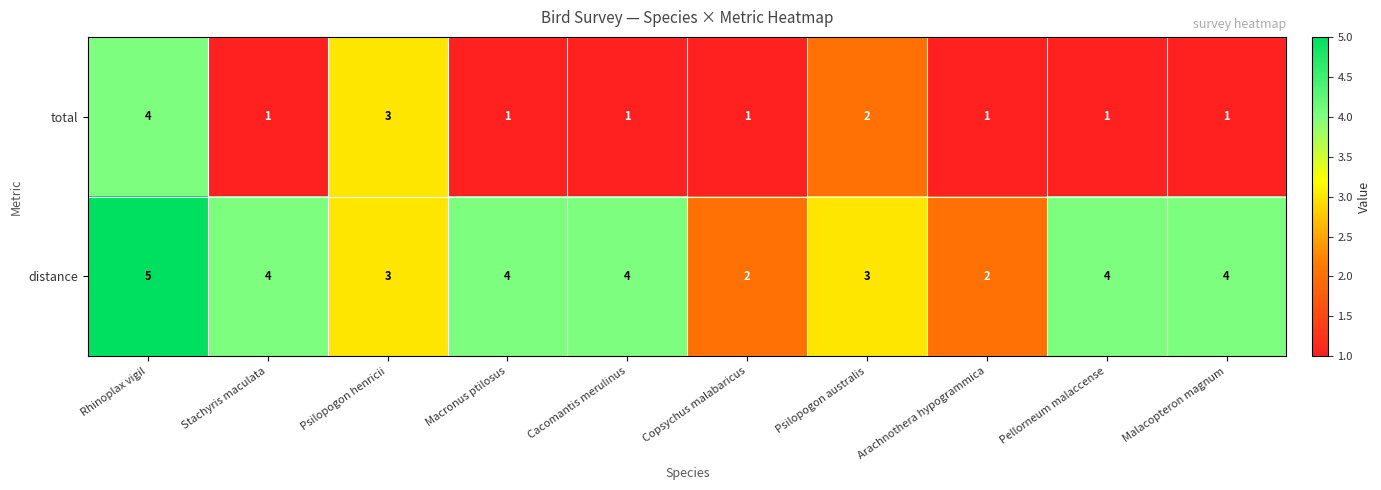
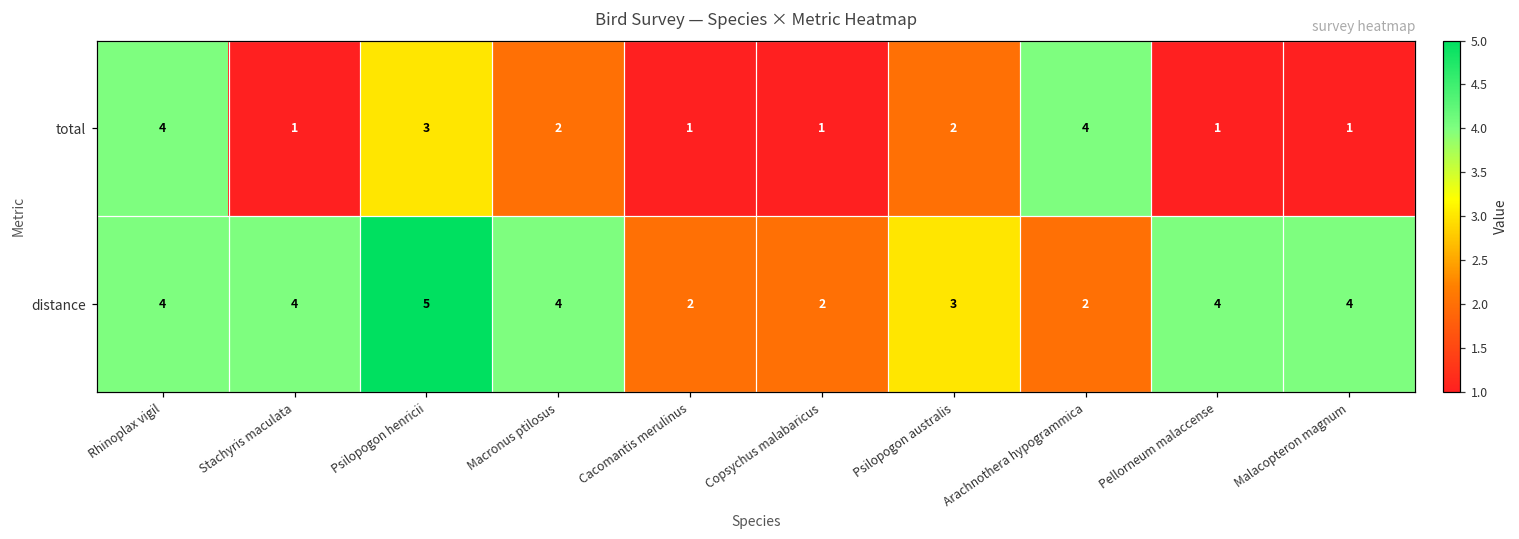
total, Macronus ptilosus: 1 -> 2
total, Arachnothera hypogrammica: 1 -> 4
distance, Rhinoplax vigil: 5 -> 4
distance, Psilopogon henricii: 3 -> 5
distance, Cacomantis merulinus: 4 -> 2
